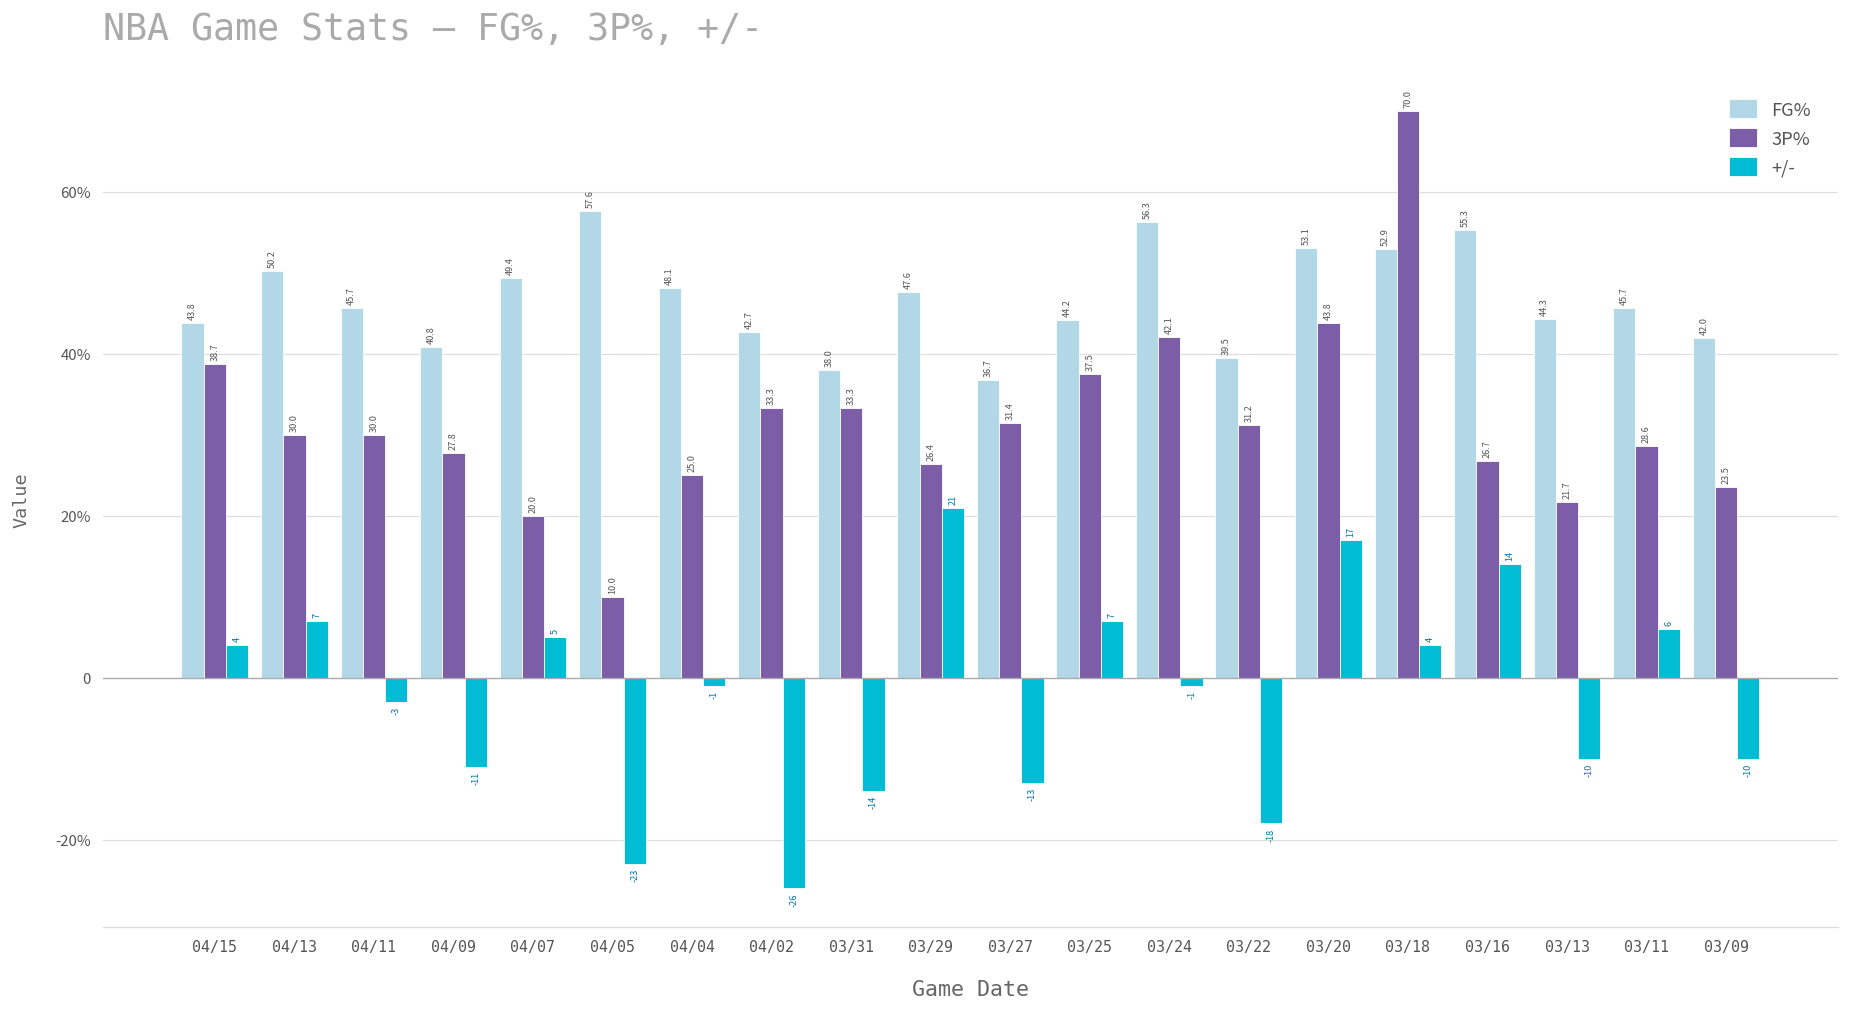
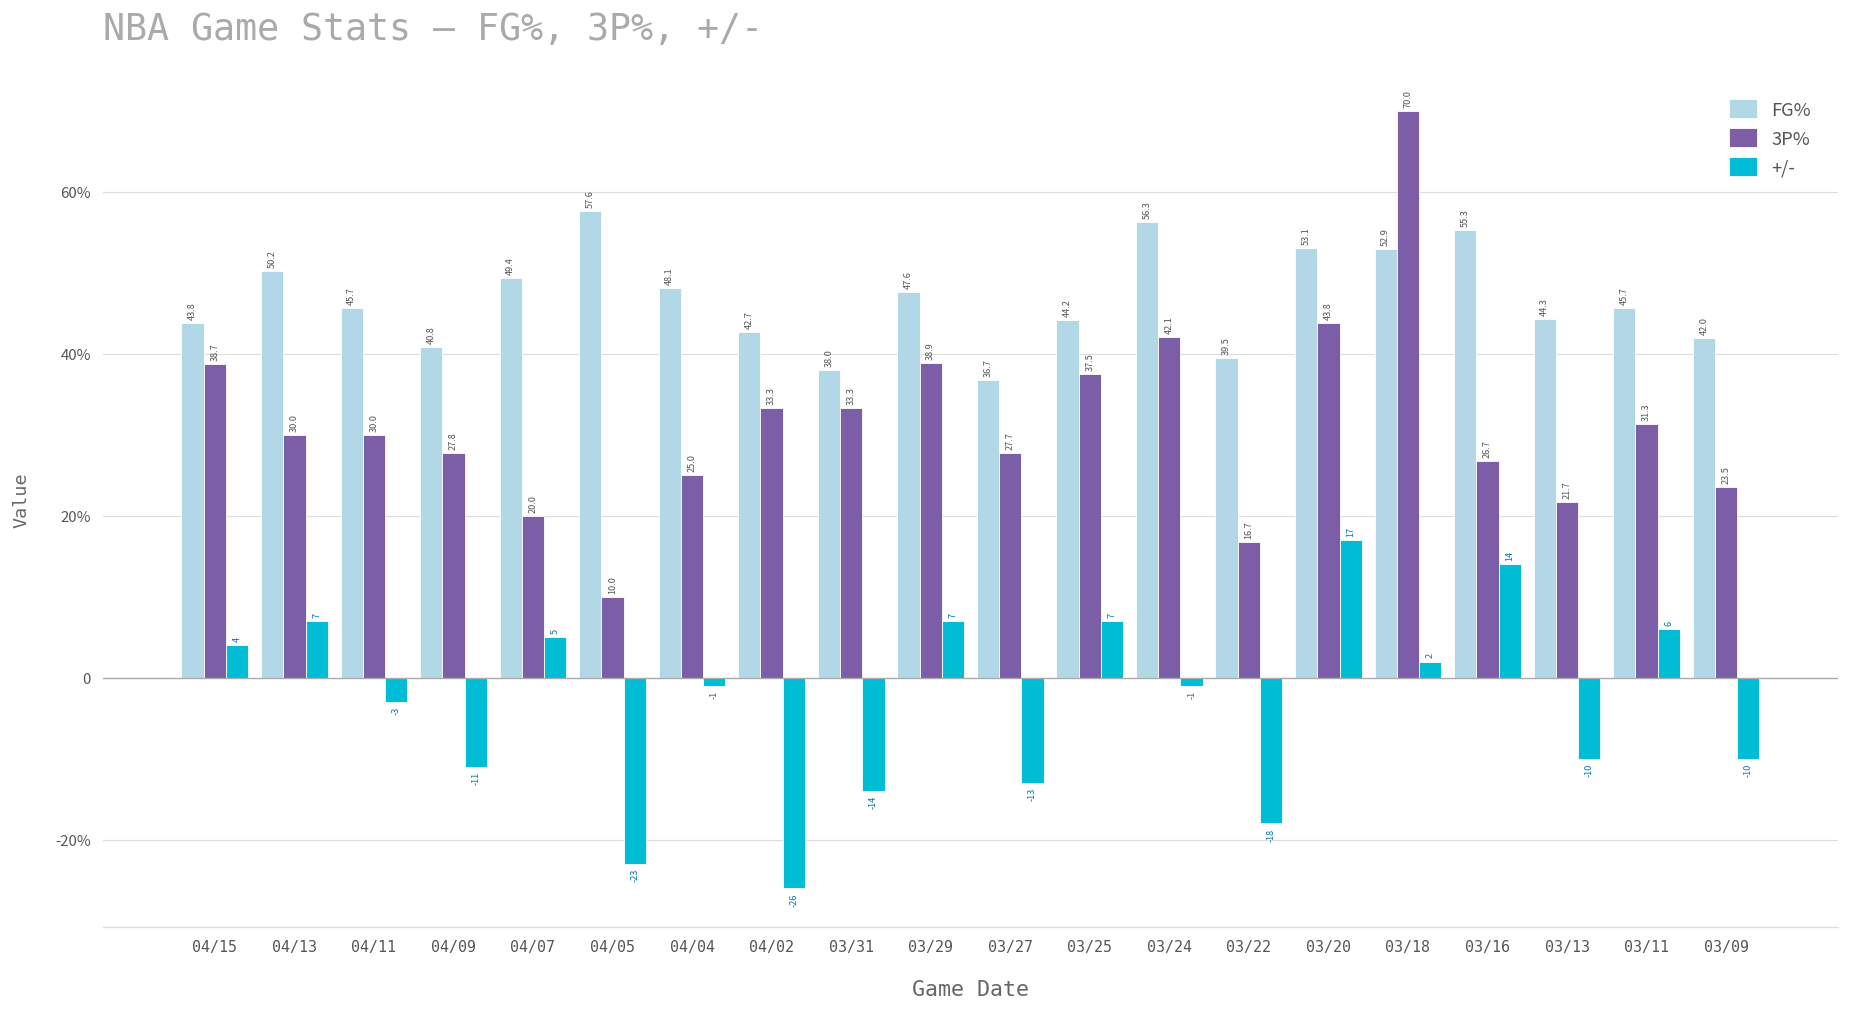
3P%, 03/29: 26.4 -> 38.9
+/-, 03/29: 21 -> 7
3P%, 03/27: 31.4 -> 27.7
3P%, 03/22: 31.2 -> 16.7
+/-, 03/18: 4 -> 2
3P%, 03/11: 28.6 -> 31.3
